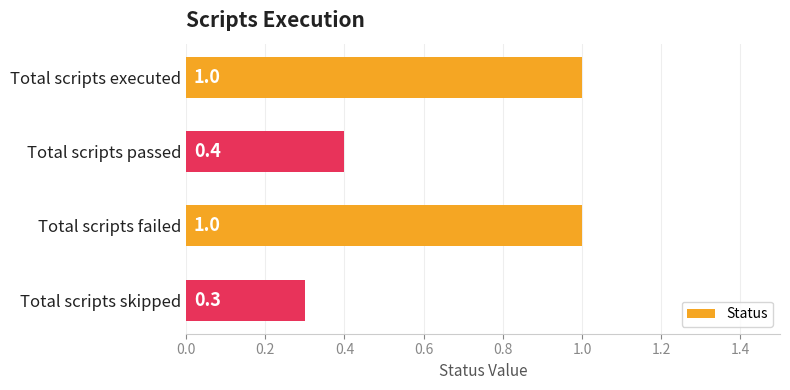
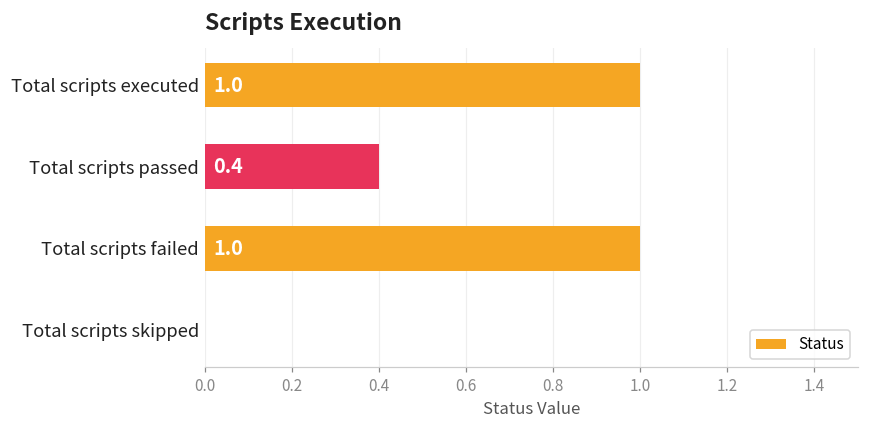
Total scripts skipped: 0.3 -> 0.0
